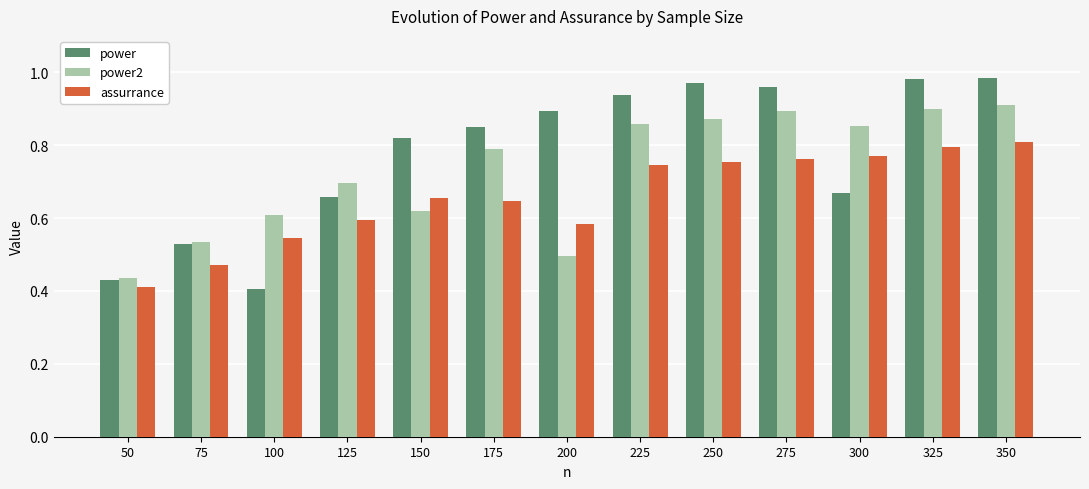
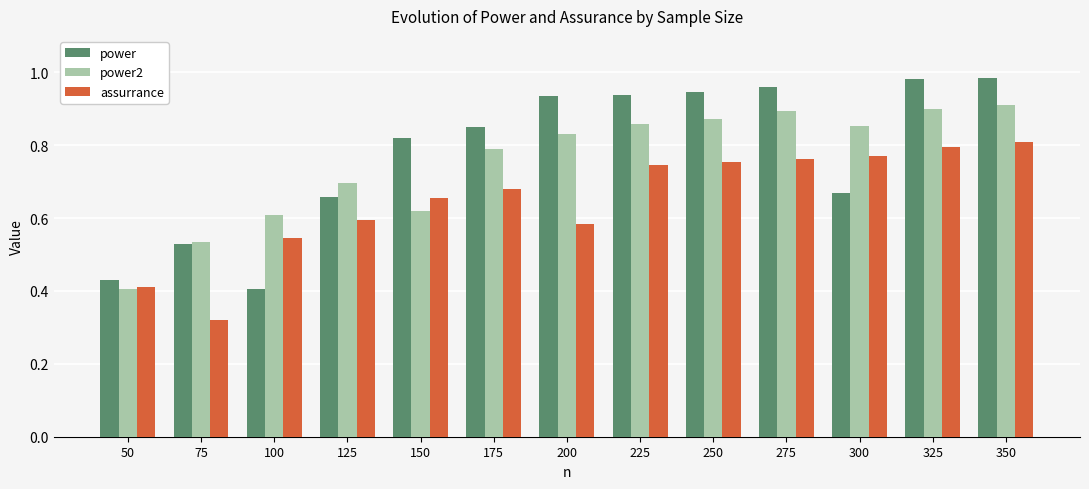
power2, 50: 0.44 -> 0.41
assurrance, 75: 0.47 -> 0.32
assurrance, 175: 0.65 -> 0.68
power, 200: 0.90 -> 0.94
power2, 200: 0.50 -> 0.83
power, 250: 0.97 -> 0.95
